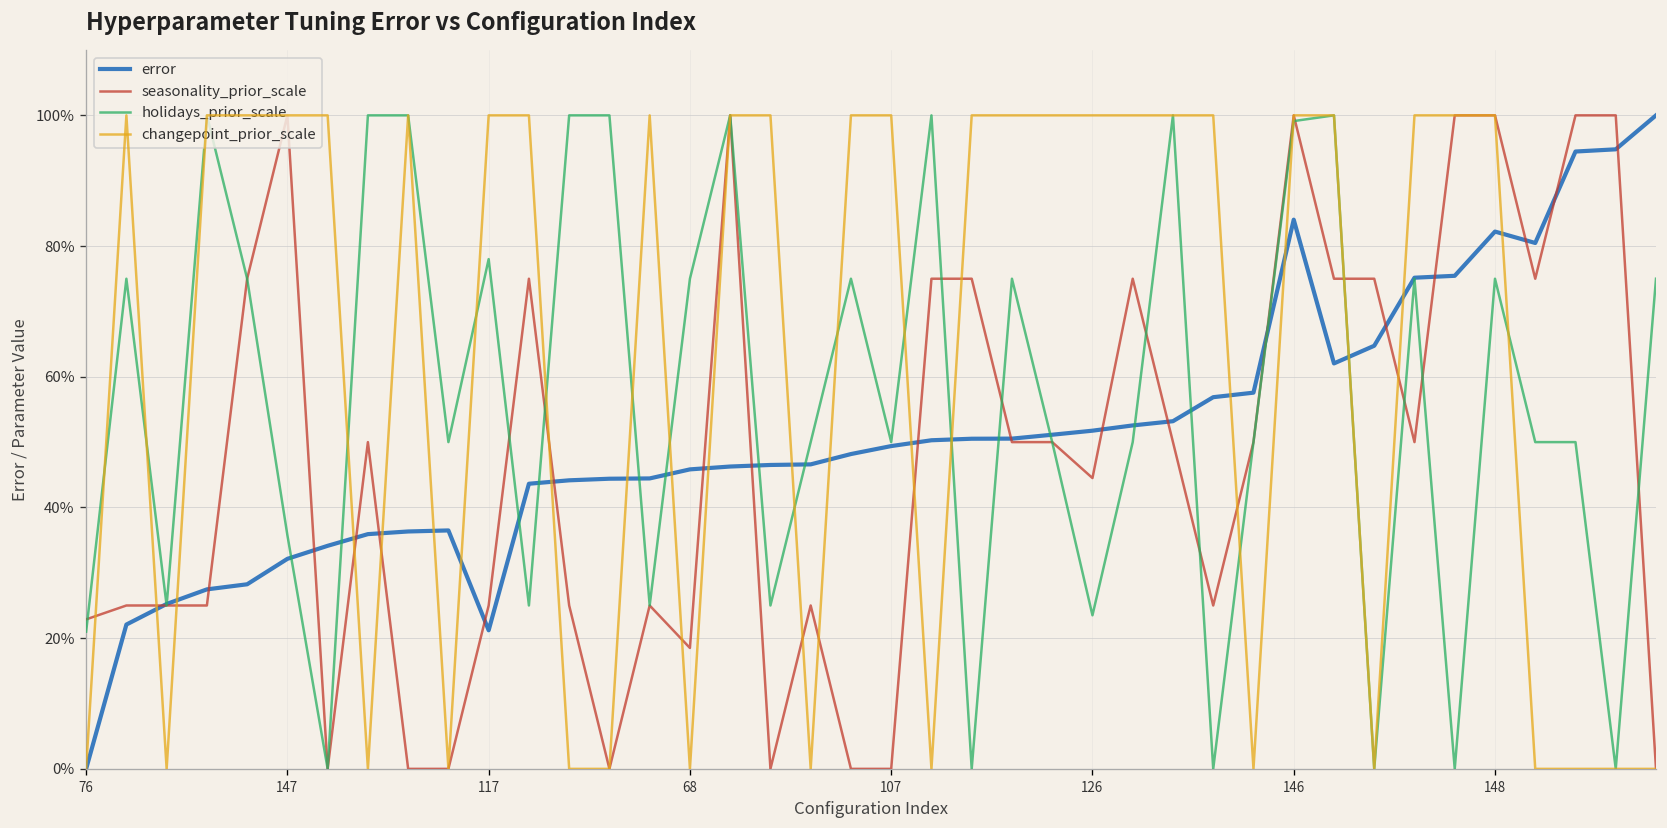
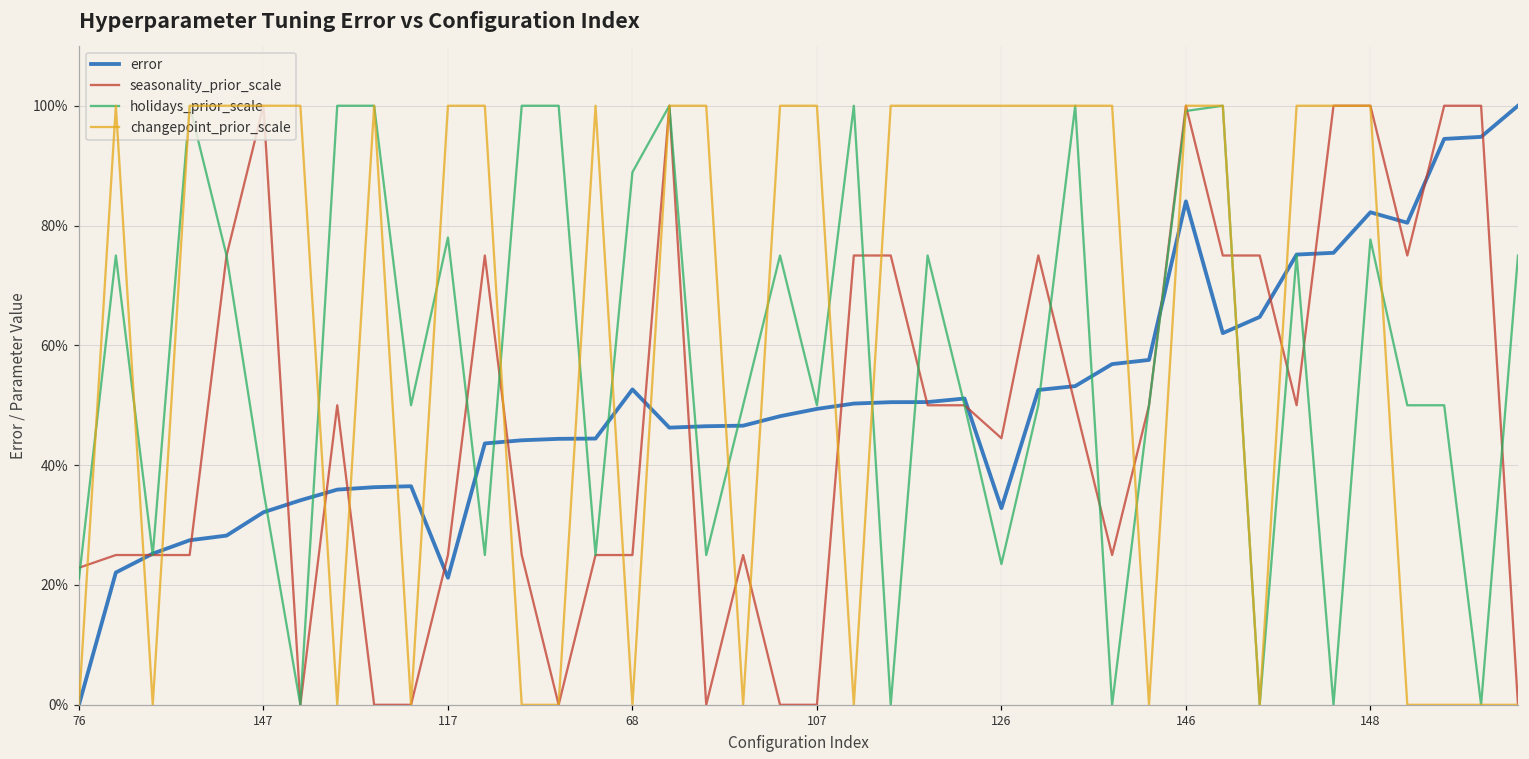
error, 68: 46% -> 53%
seasonality_prior_scale, 68: 19% -> 25%
holidays_prior_scale, 68: 75% -> 89%
error, 126: 52% -> 33%
holidays_prior_scale, 148: 75% -> 78%
